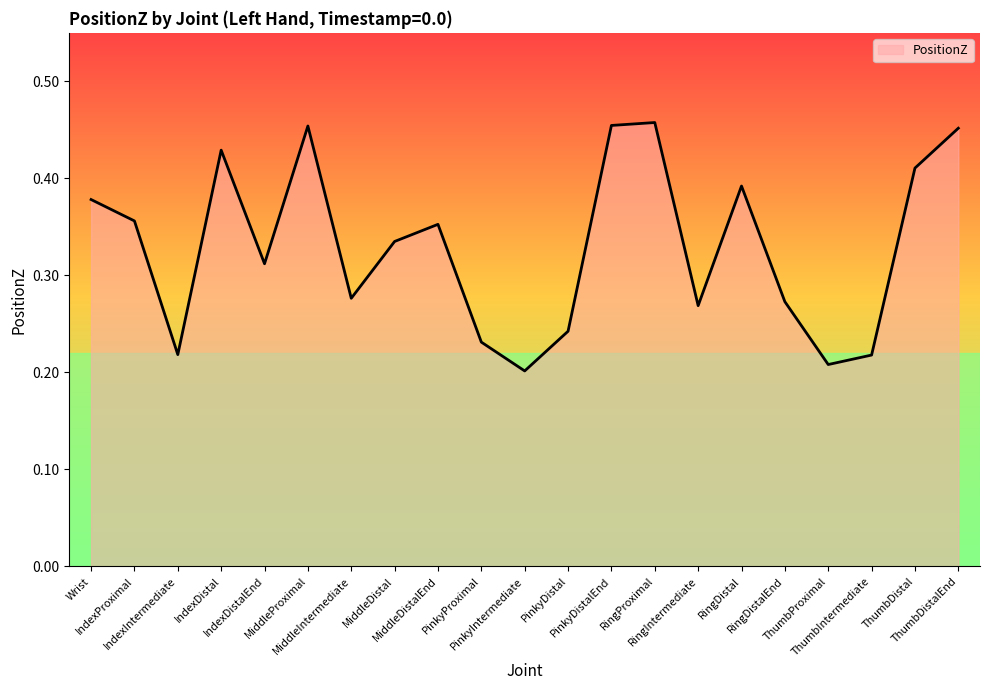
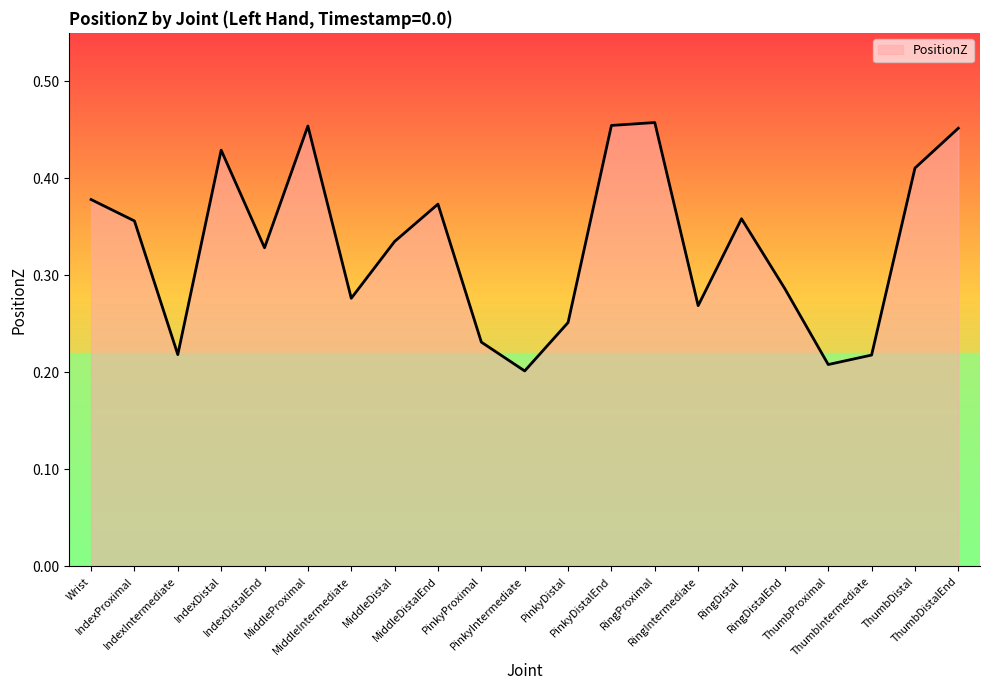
IndexDistalEnd: 0.31 -> 0.33
MiddleDistalEnd: 0.35 -> 0.37
PinkyDistal: 0.24 -> 0.25
RingDistal: 0.39 -> 0.36
RingDistalEnd: 0.27 -> 0.29
